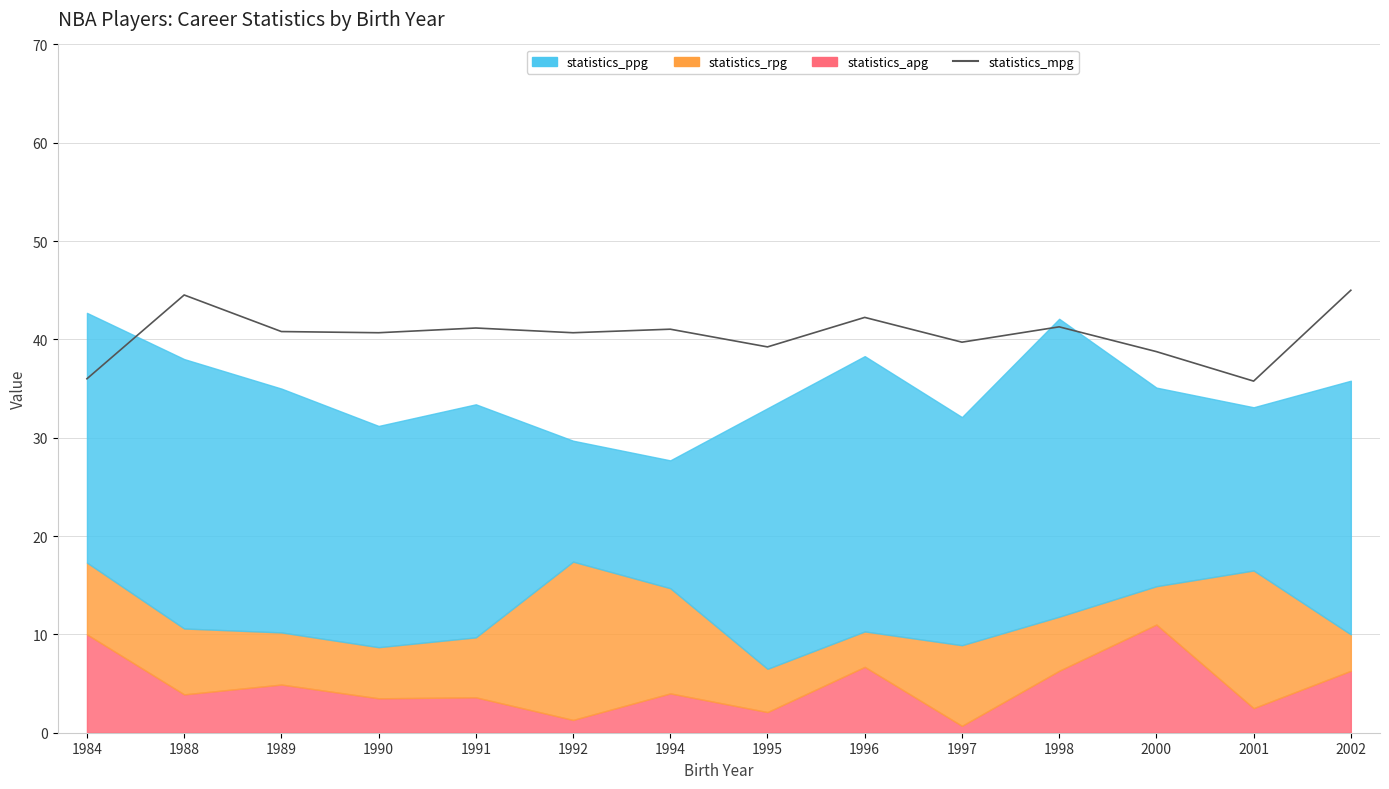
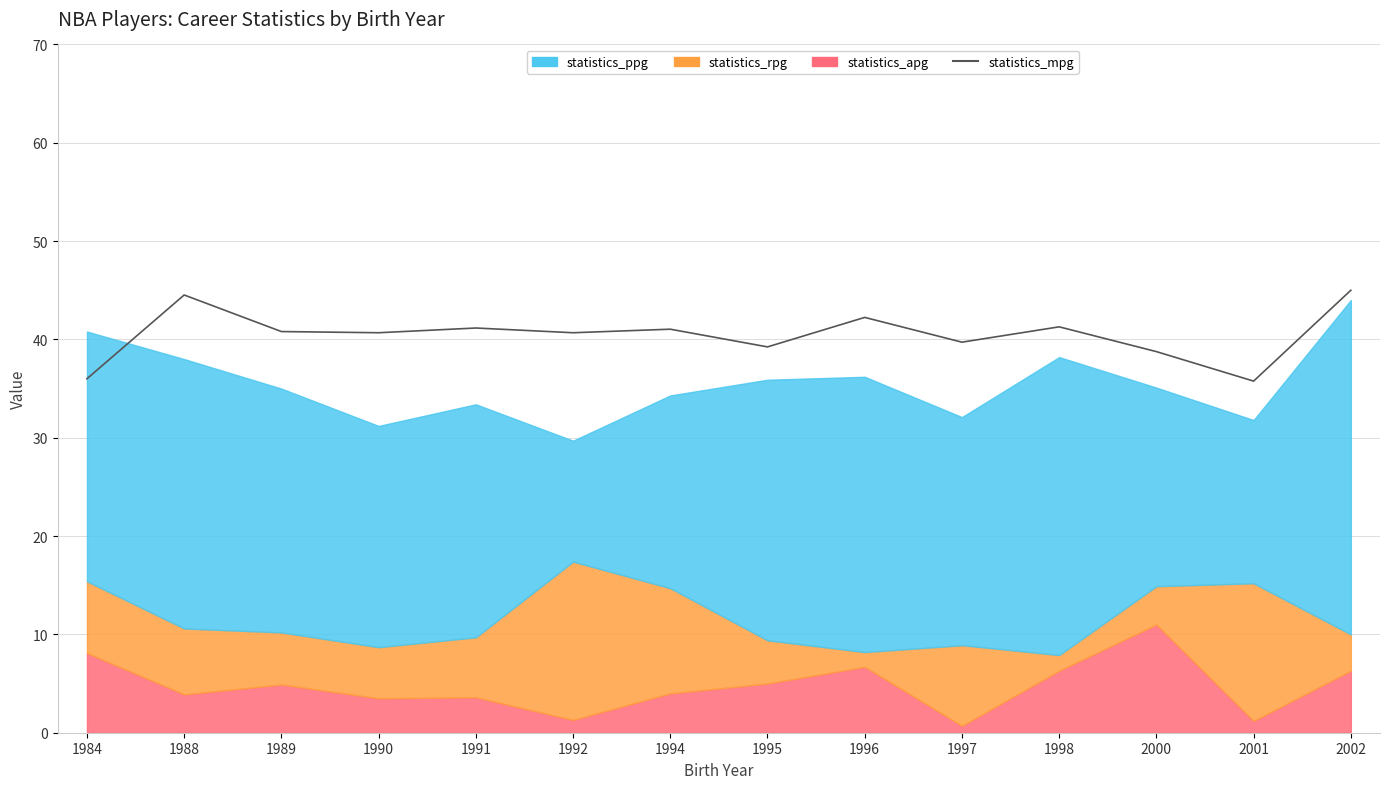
statistics_apg, 1984: 10 -> 8
statistics_ppg, 1994: 13 -> 20
statistics_apg, 1995: 2 -> 5
statistics_rpg, 1996: 4 -> 1
statistics_rpg, 1998: 6 -> 2
statistics_apg, 2001: 3 -> 1
statistics_ppg, 2002: 26 -> 34
